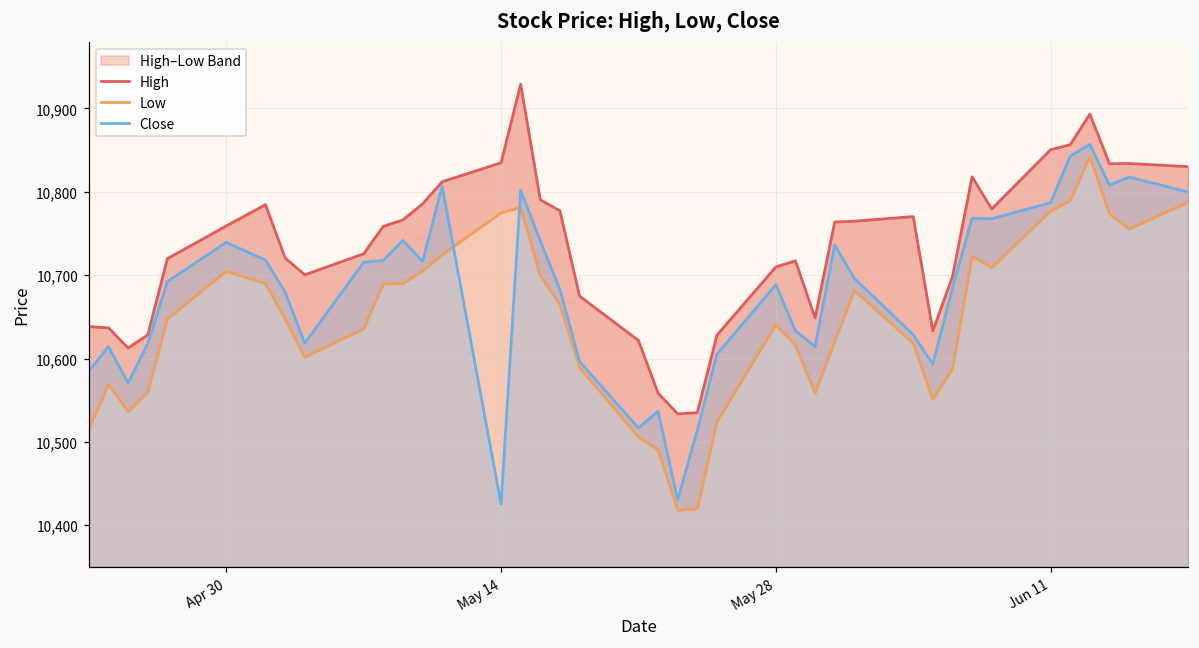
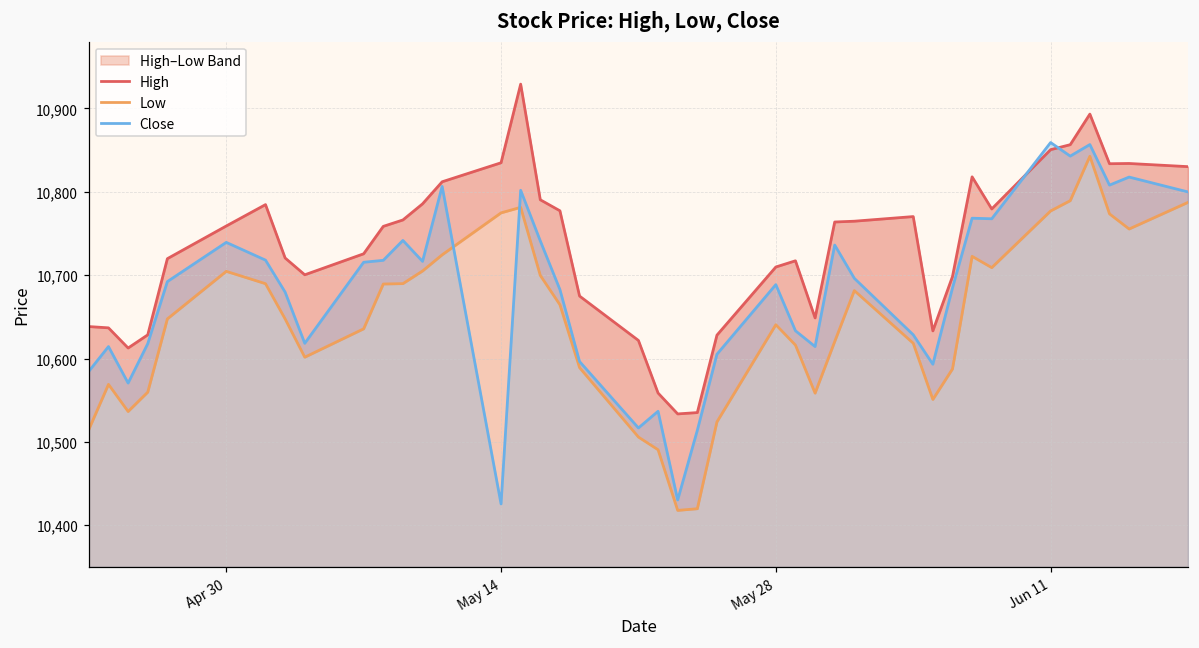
Close, Jun 11: 10,790 -> 10,860
